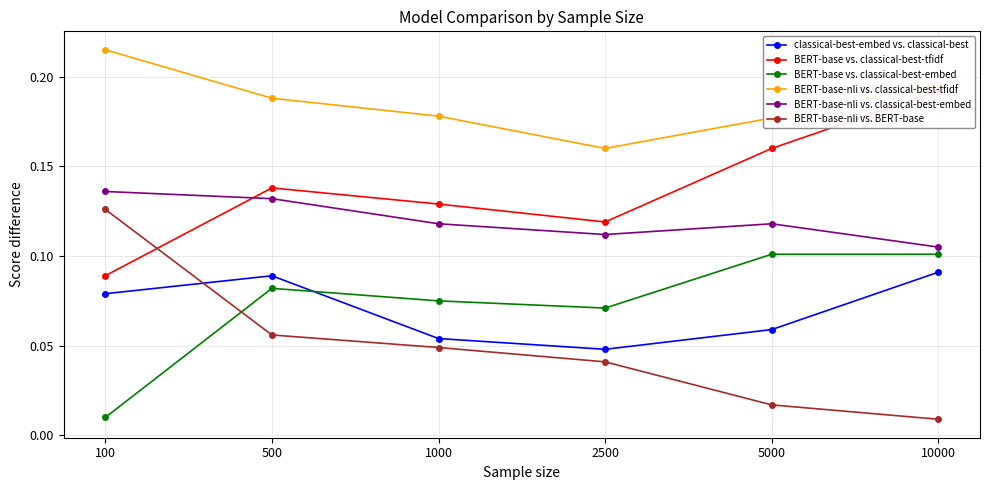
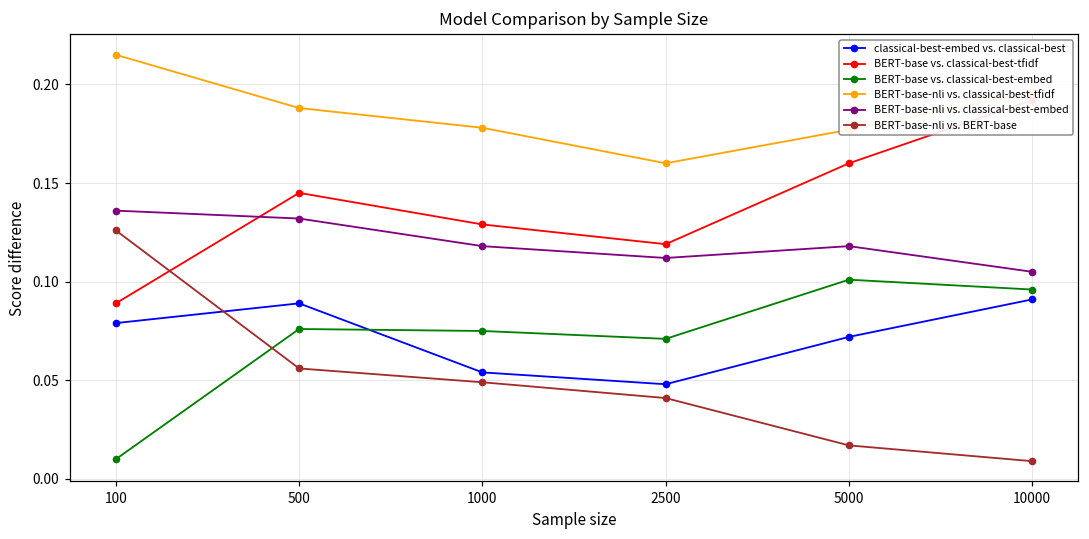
BERT-base vs. classical-best-tfidf, 500: 0.138 -> 0.145
BERT-base vs. classical-best-embed, 500: 0.082 -> 0.076
classical-best-embed vs. classical-best, 5000: 0.059 -> 0.072
BERT-base vs. classical-best-embed, 10000: 0.101 -> 0.096
